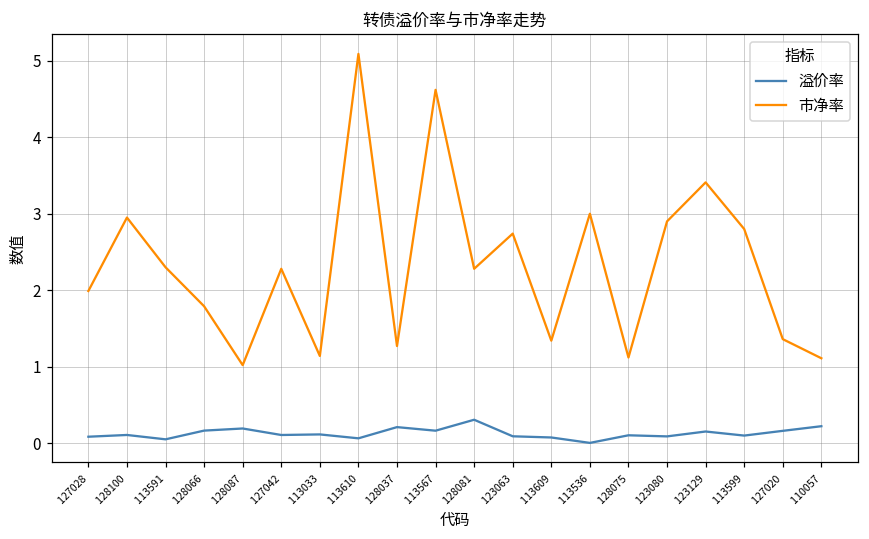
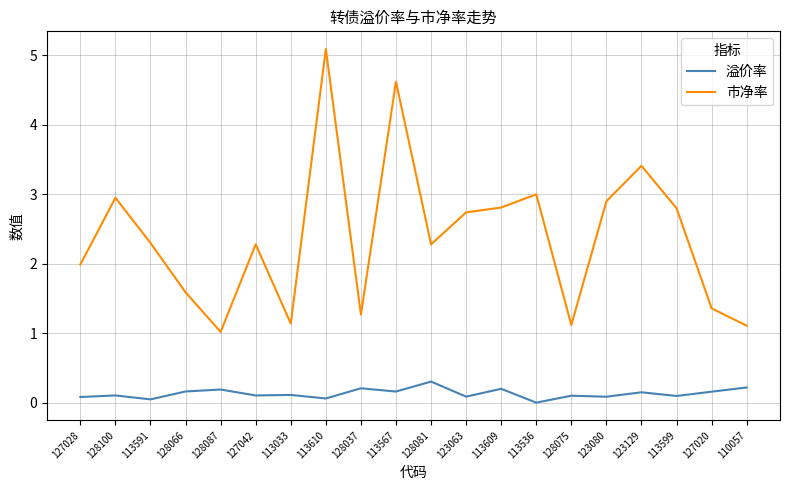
市净率, 128066: 1.8 -> 1.6
溢价率, 113609: 0.1 -> 0.2
市净率, 113609: 1.3 -> 2.8
